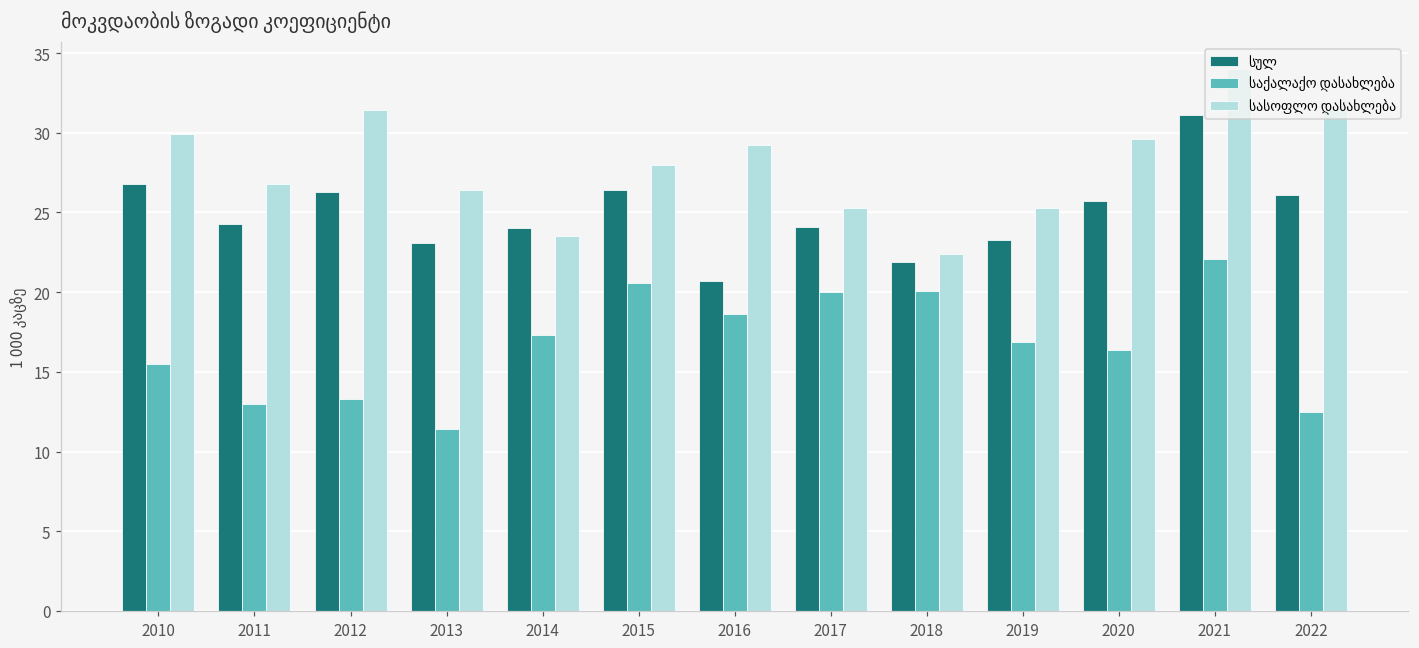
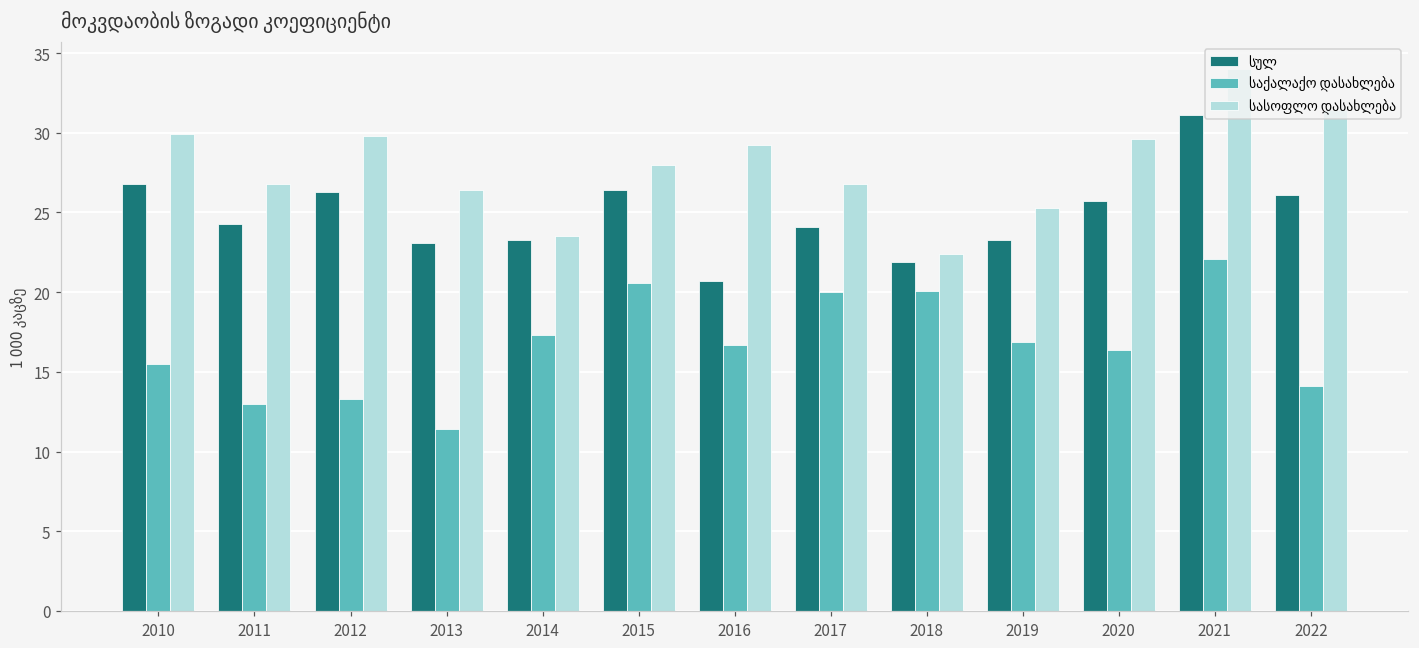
სასოფლო დასახლება, 2012: 31.4 -> 29.8
სულ, 2014: 24.0 -> 23.3
საქალაქო დასახლება, 2016: 18.6 -> 16.7
სასოფლო დასახლება, 2017: 25.3 -> 26.8
საქალაქო დასახლება, 2022: 12.5 -> 14.1
